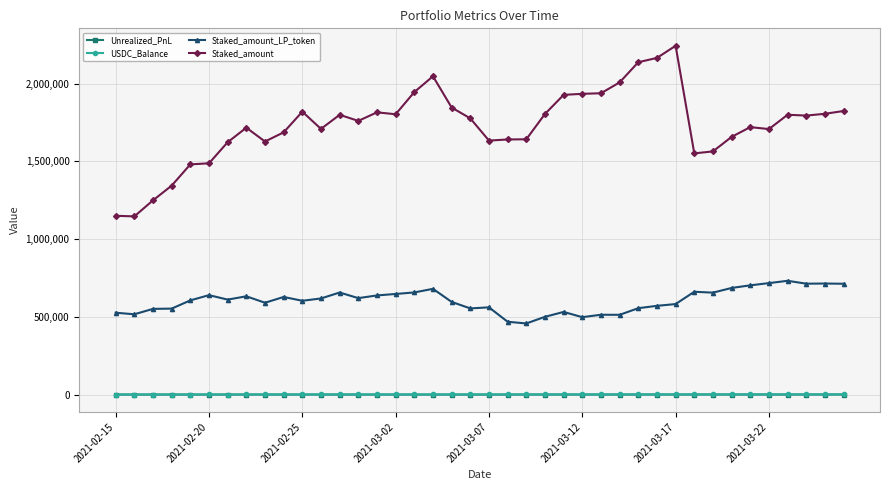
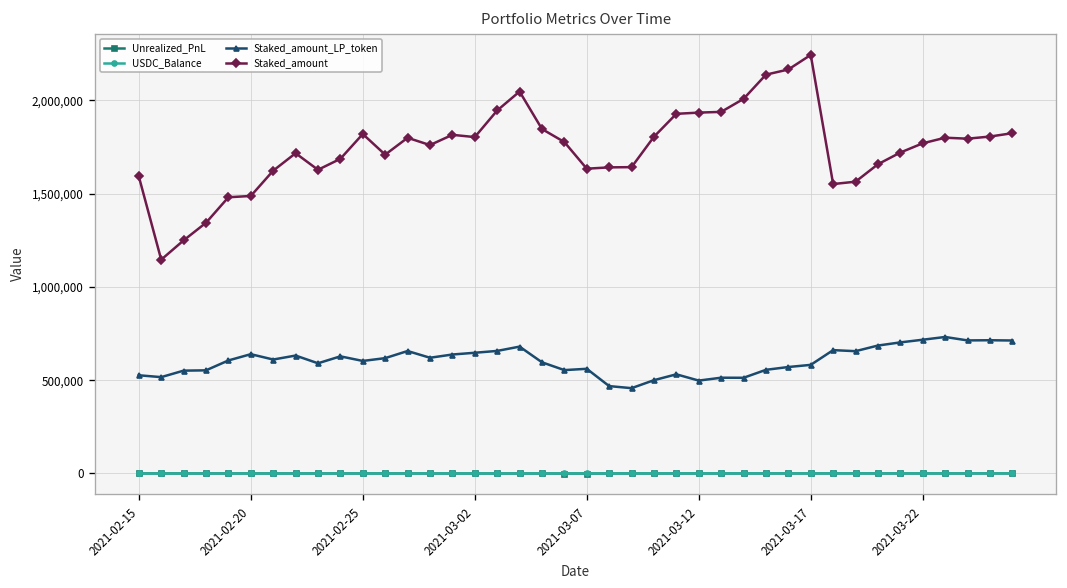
Staked_amount, 2021-02-15: 1,150,000 -> 1,590,000
Staked_amount, 2021-03-22: 1,710,000 -> 1,770,000
